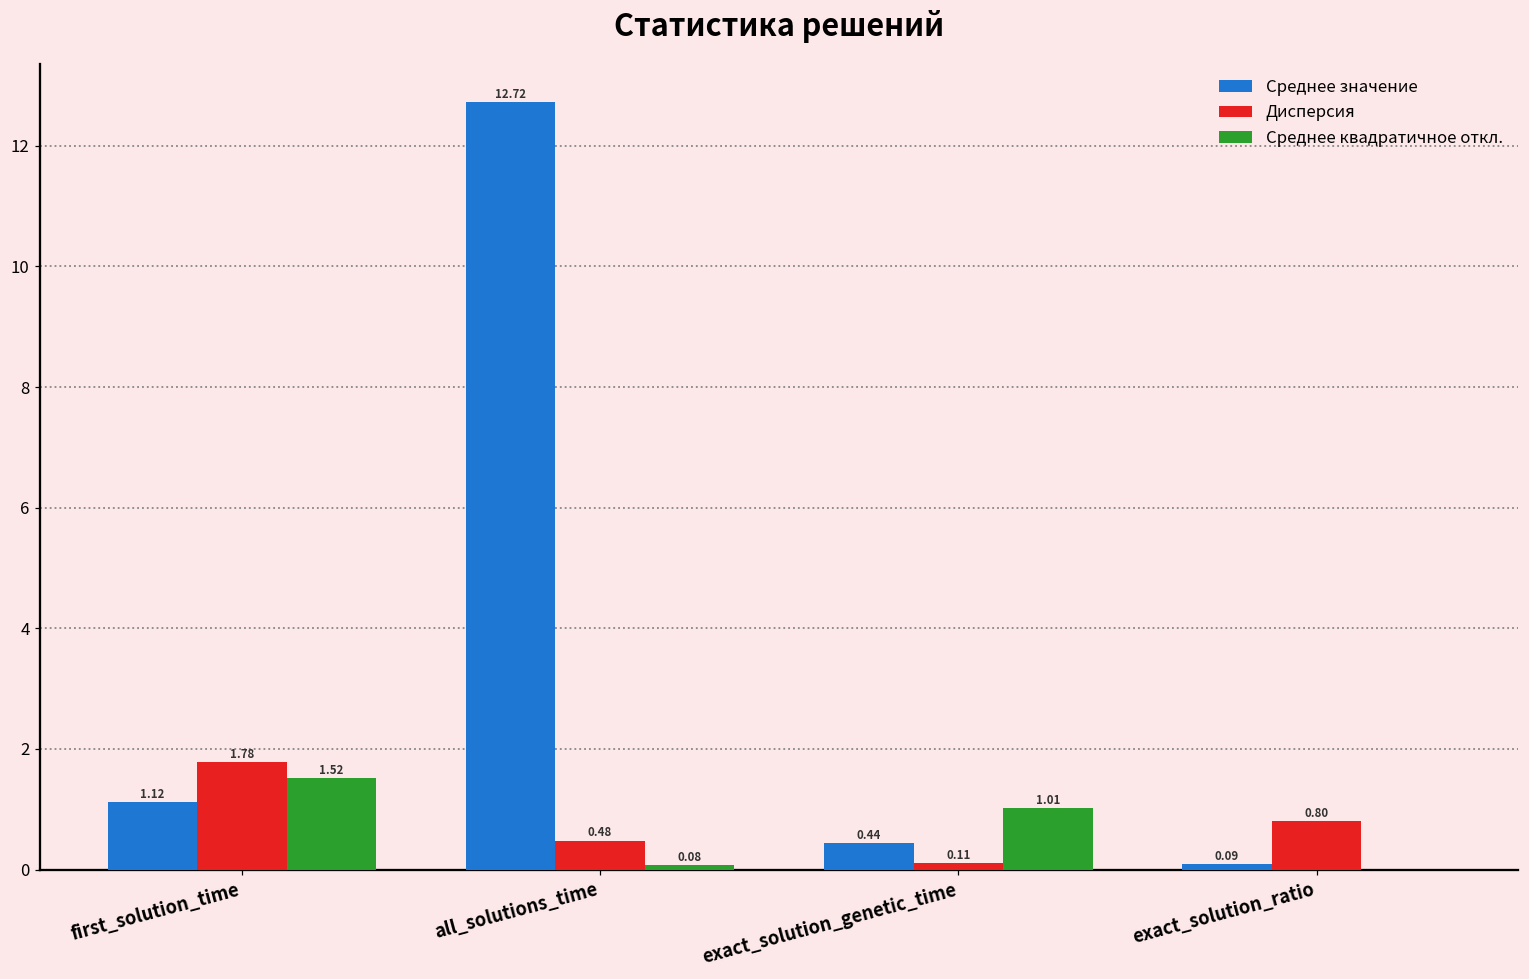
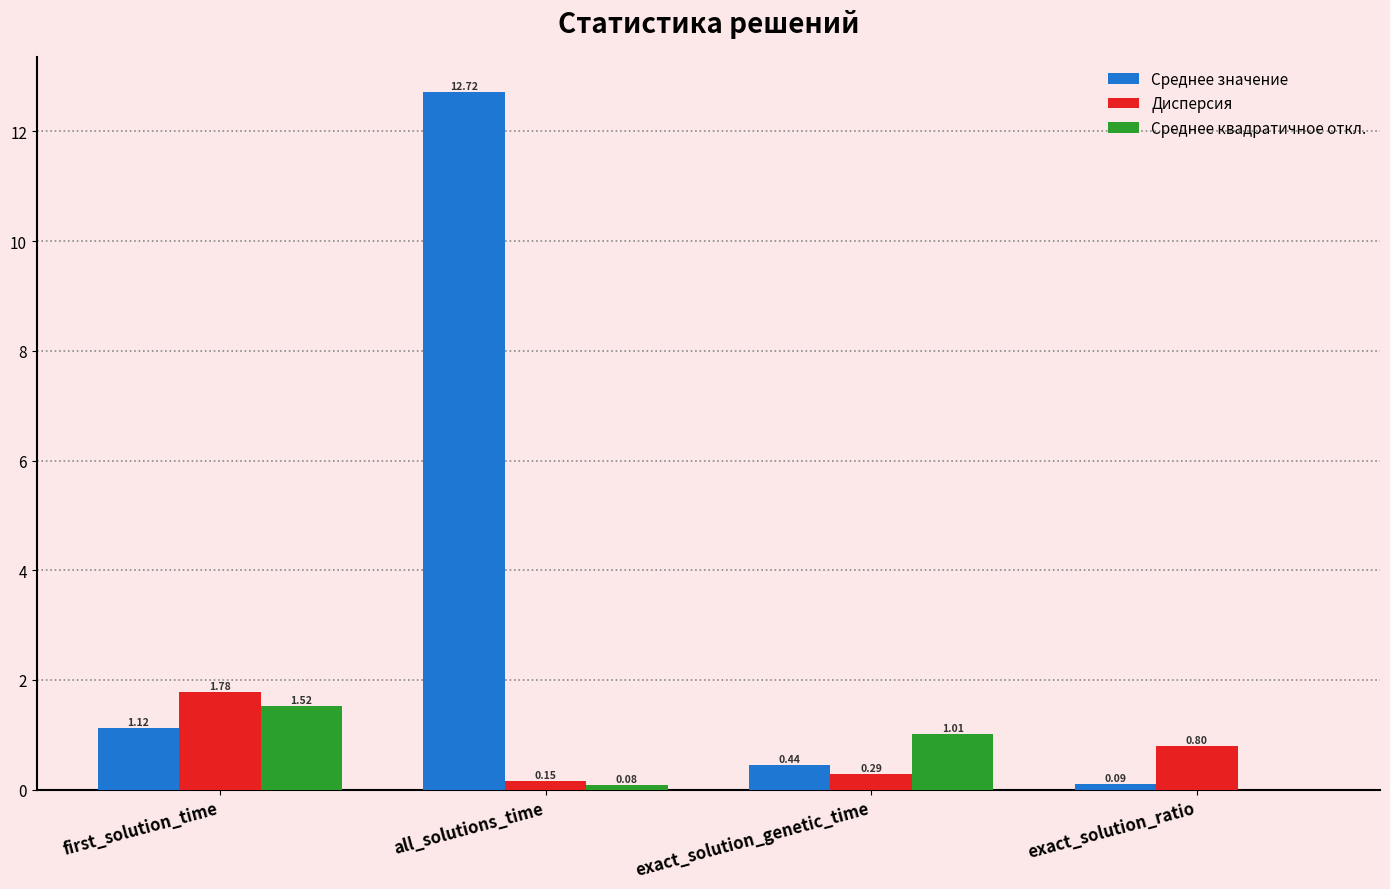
Дисперсия, all_solutions_time: 0.48 -> 0.15
Дисперсия, exact_solution_genetic_time: 0.11 -> 0.29
